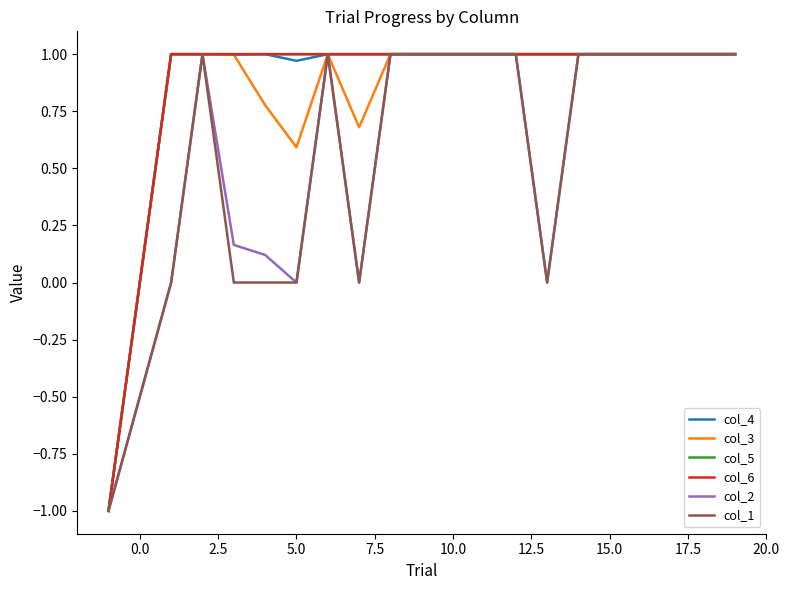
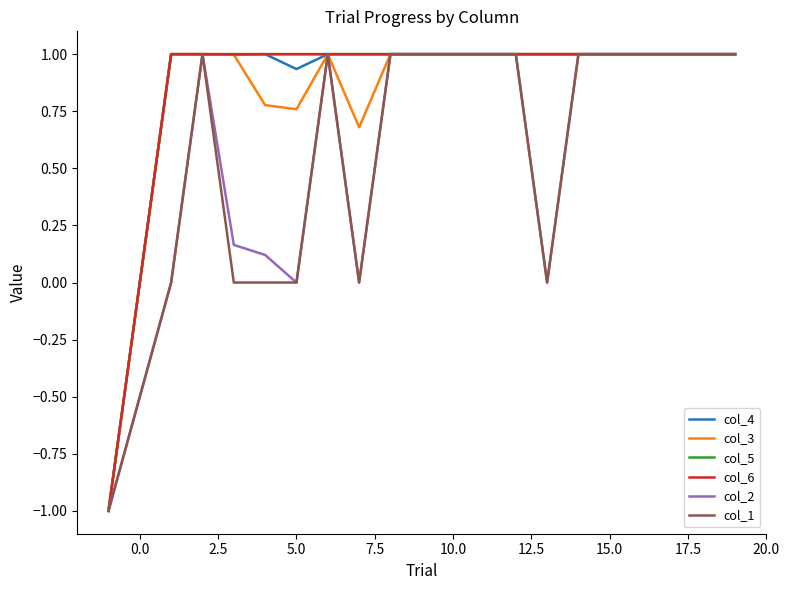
col_4, 5.0: 0.97 -> 0.93
col_3, 5.0: 0.59 -> 0.76
